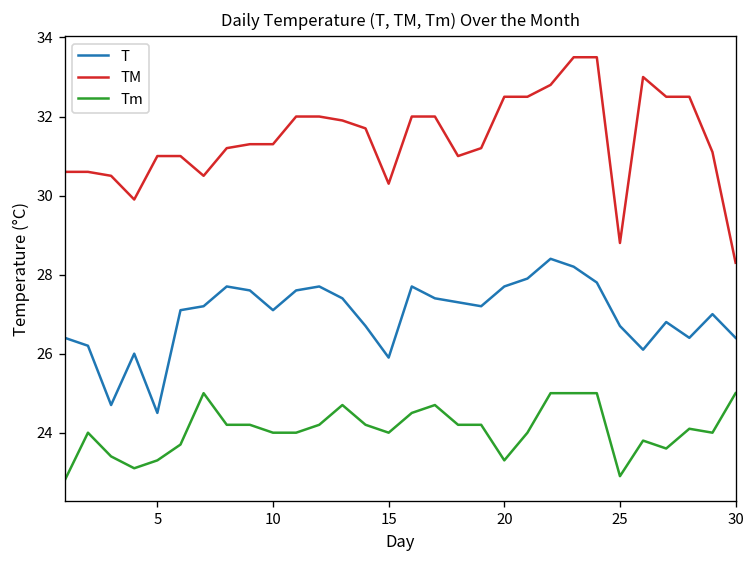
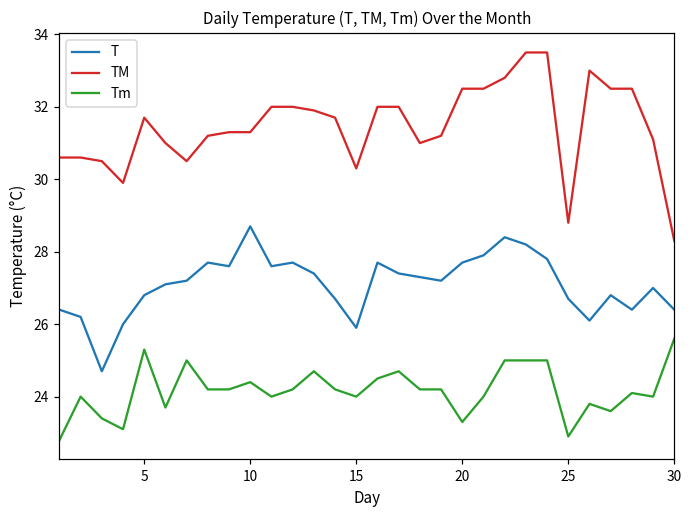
T, 5: 24.5 -> 26.8
TM, 5: 31.0 -> 31.7
Tm, 5: 23.3 -> 25.3
T, 10: 27.1 -> 28.7
Tm, 10: 24.0 -> 24.4
Tm, 30: 25.0 -> 25.6
